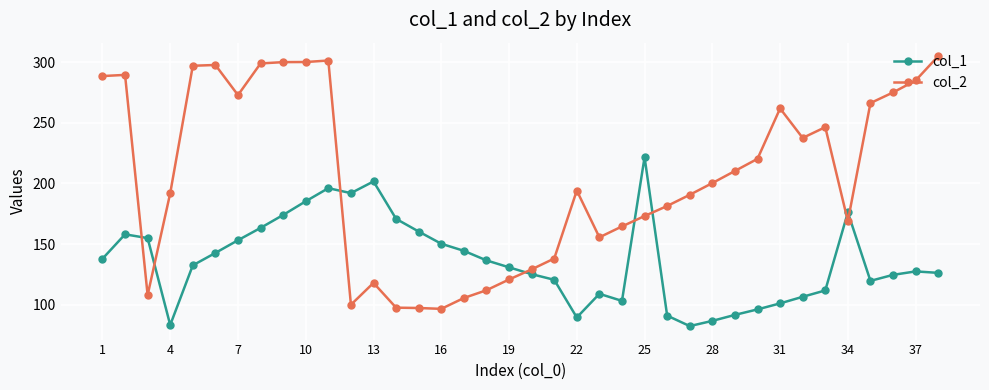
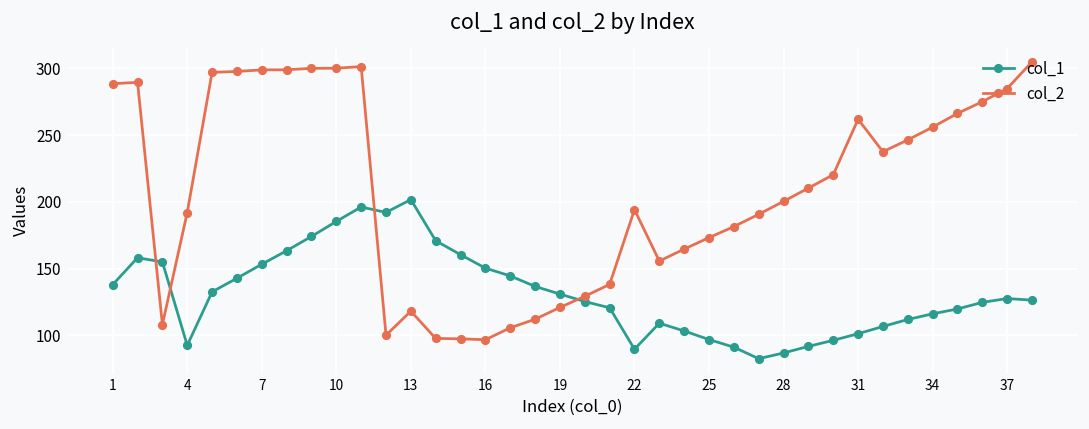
col_1, 4: 83 -> 93
col_2, 7: 273 -> 299
col_1, 25: 222 -> 97
col_1, 34: 176 -> 116
col_2, 34: 169 -> 256
